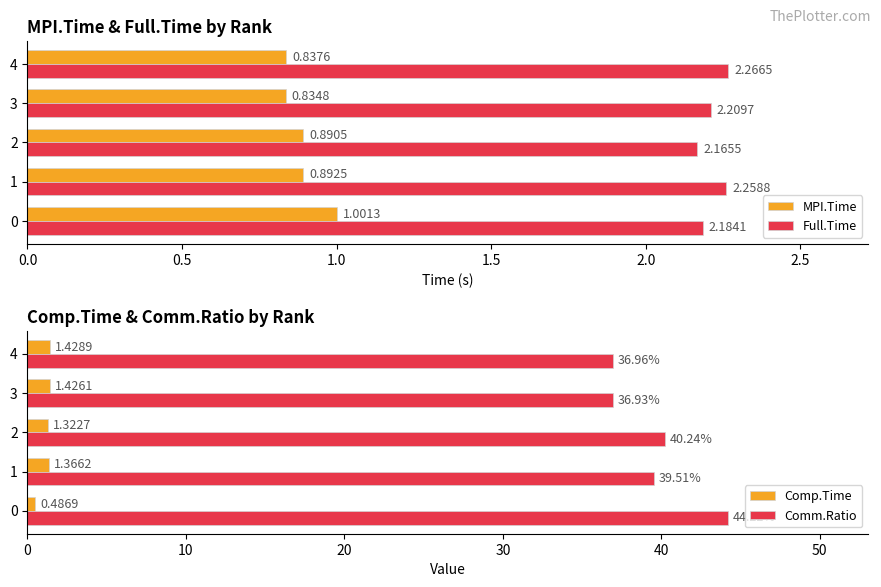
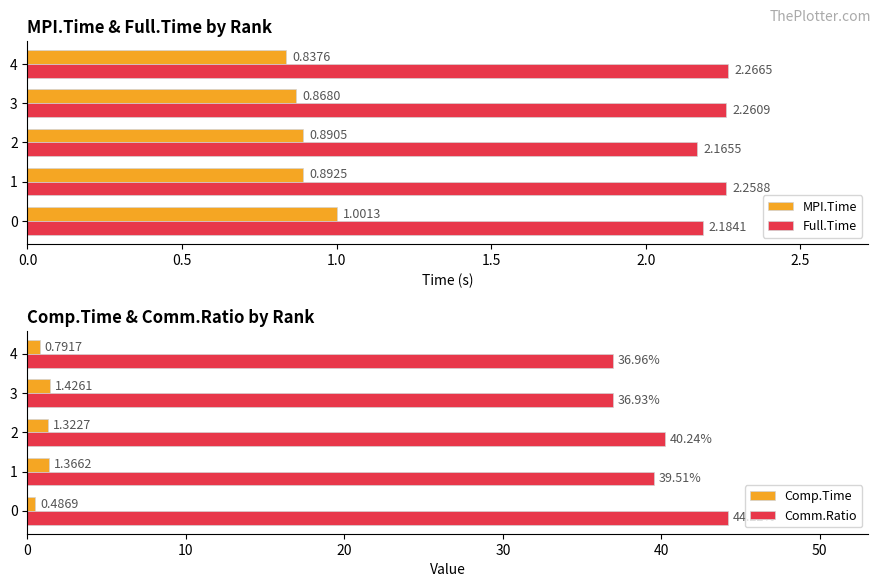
MPI.Time & Full.Time by Rank, MPI.Time, 3: 0.8348 -> 0.8680
MPI.Time & Full.Time by Rank, Full.Time, 3: 2.2097 -> 2.2609
Comp.Time & Comm.Ratio by Rank, Comp.Time, 4: 1.4289 -> 0.7917
